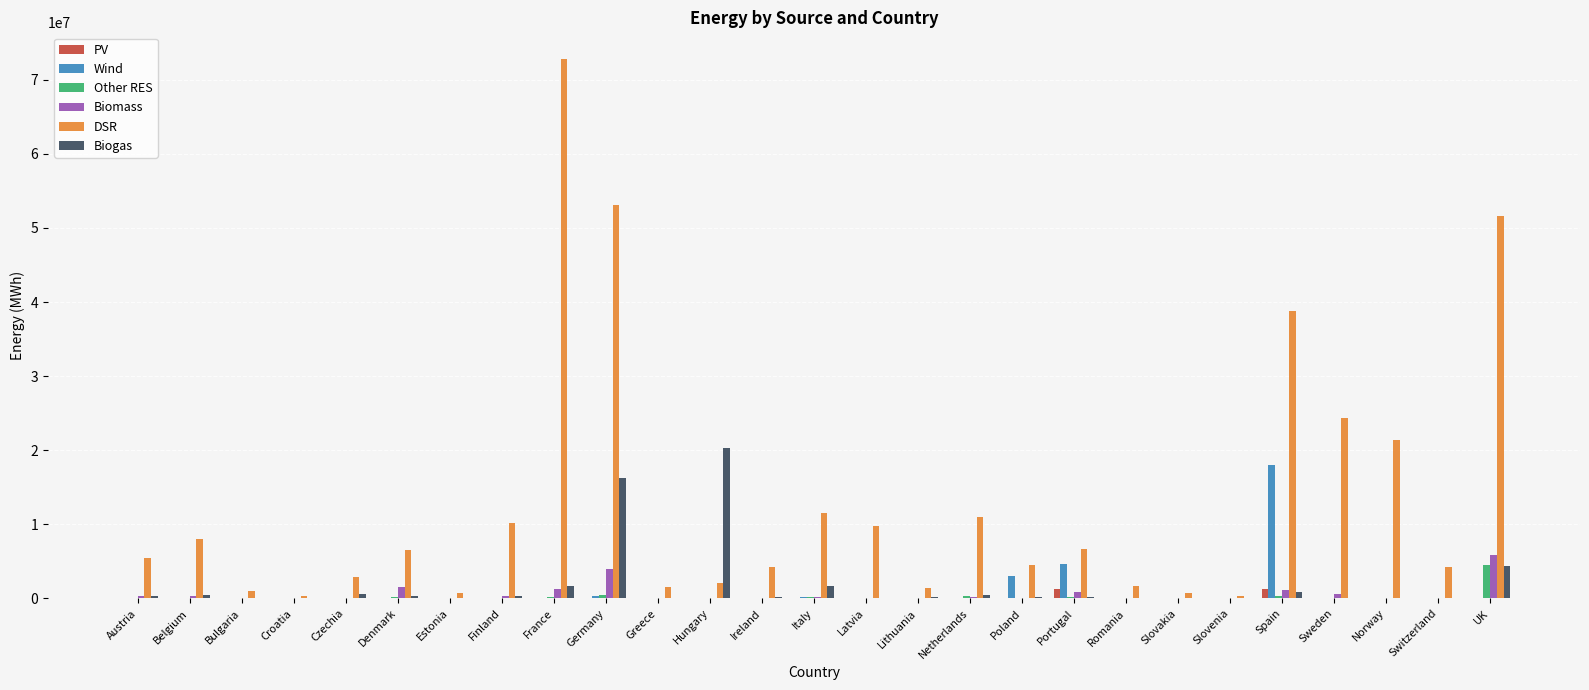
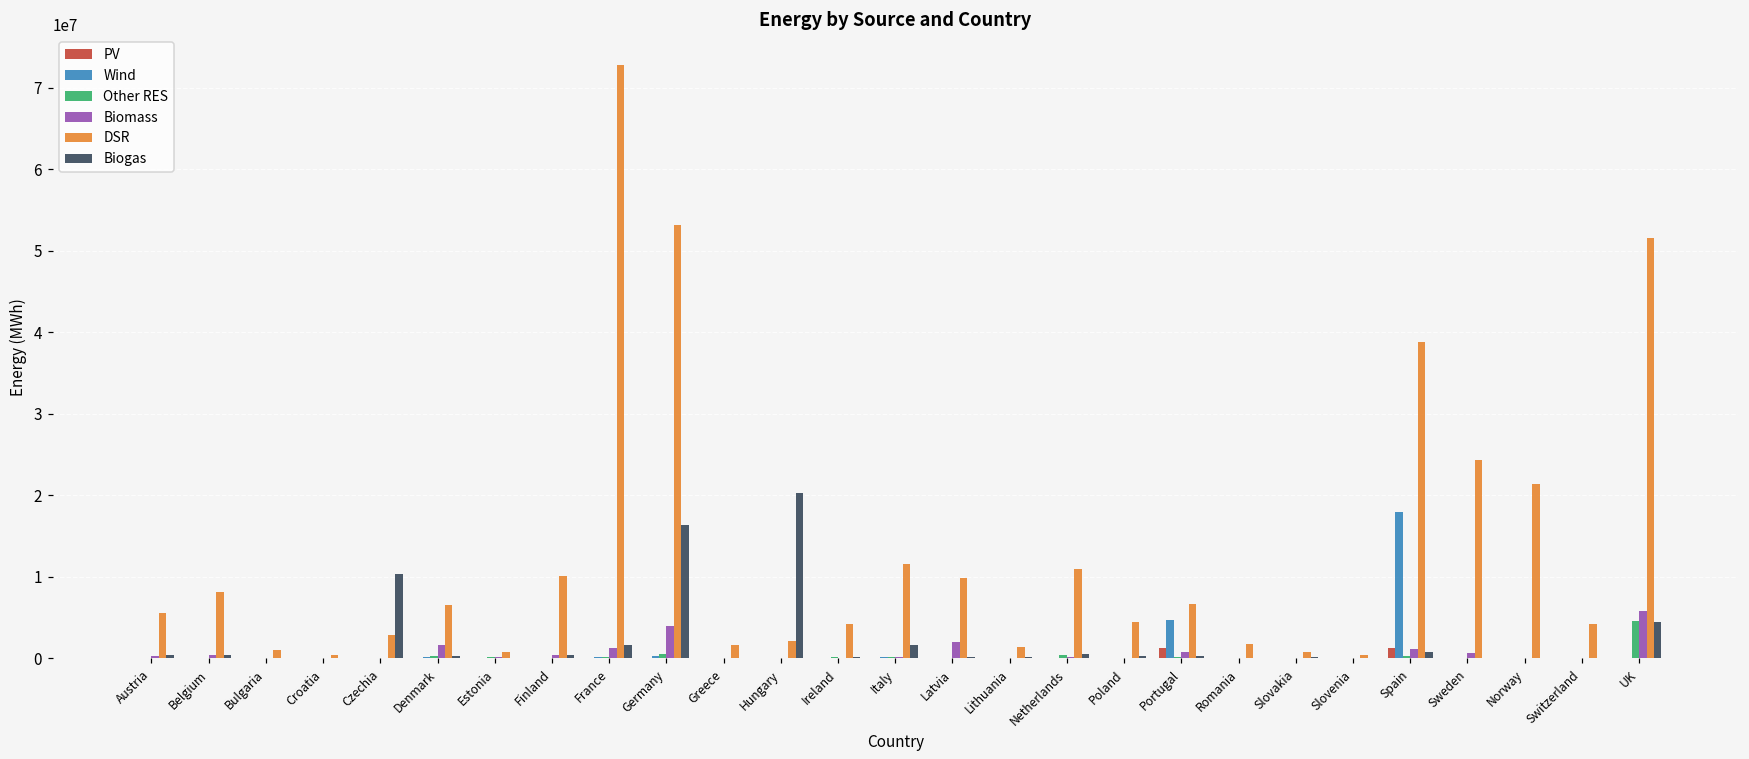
Biogas, Czechia: 1000000 -> 10000000
Biomass, Latvia: 0 -> 2000000
Wind, Poland: 3000000 -> 0
